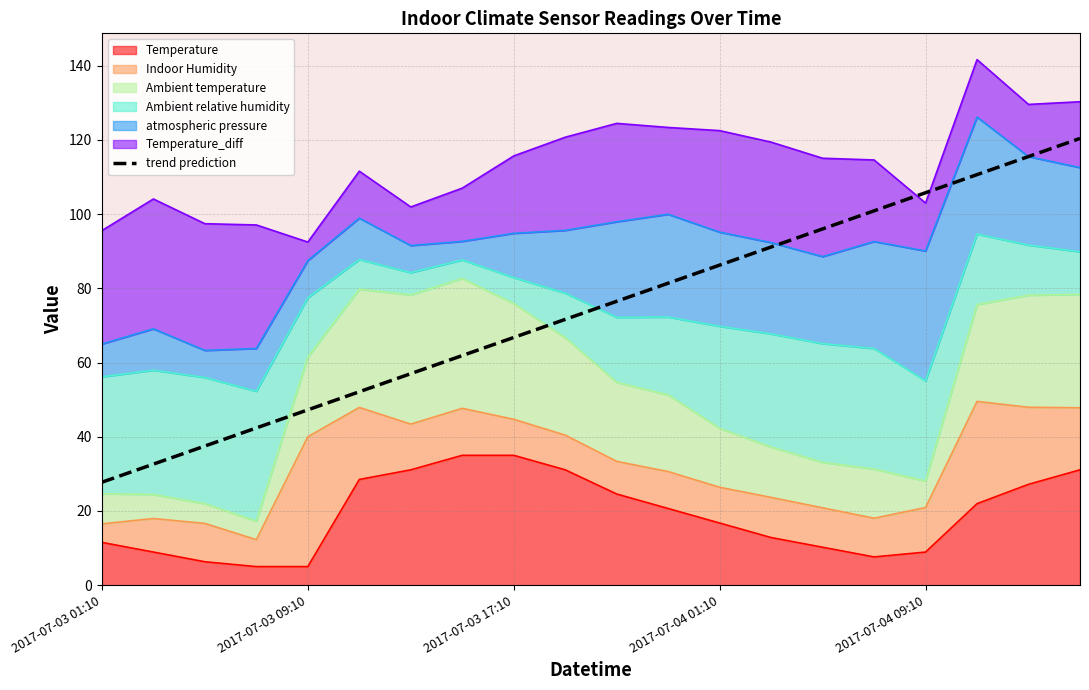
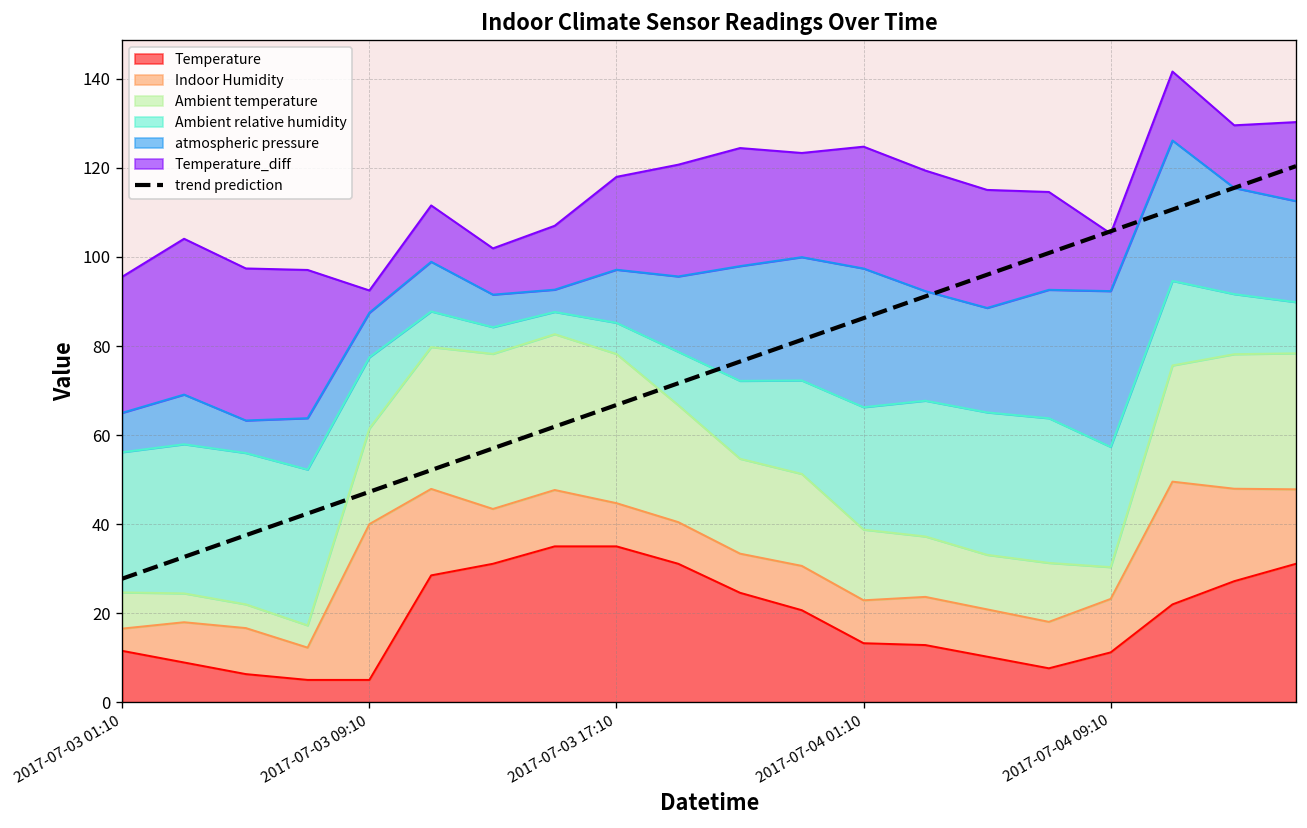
Ambient temperature, 2017-07-03 17:10: 31 -> 34
Temperature, 2017-07-04 01:10: 17 -> 13
atmospheric pressure, 2017-07-04 01:10: 25 -> 31
Temperature, 2017-07-04 09:10: 9 -> 11
